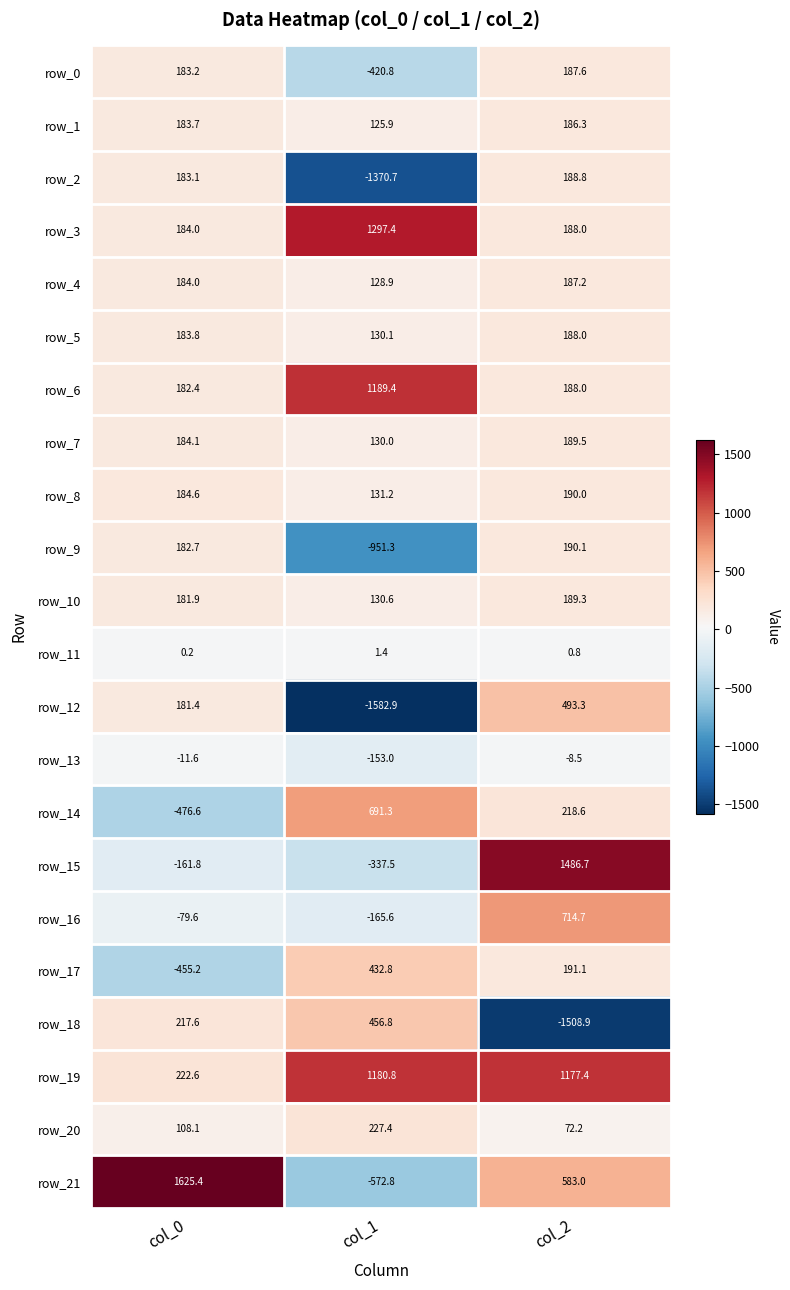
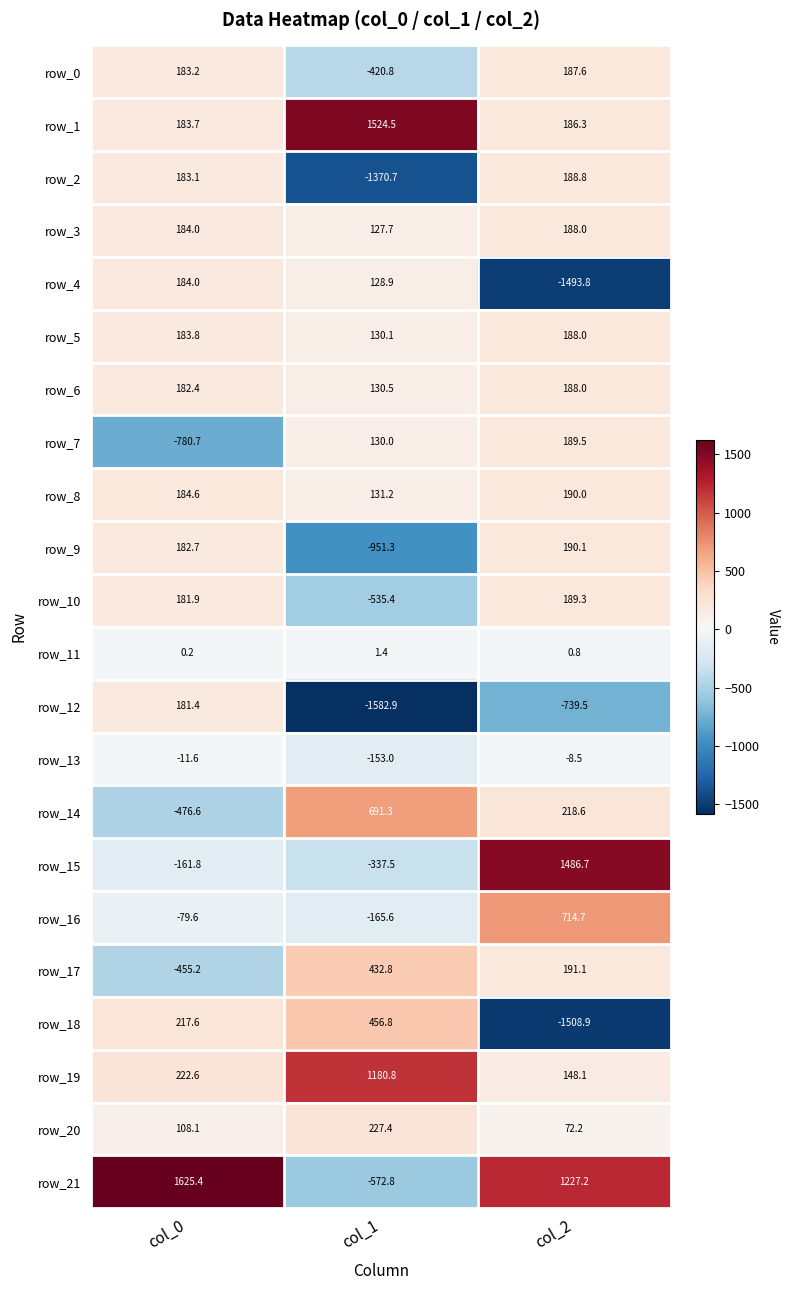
row_1, col_1: 125.9 -> 1524.5
row_3, col_1: 1297.4 -> 127.7
row_4, col_2: 187.2 -> -1493.8
row_6, col_1: 1189.4 -> 130.5
row_7, col_0: 184.1 -> -780.7
row_10, col_1: 130.6 -> -535.4
row_12, col_2: 493.3 -> -739.5
row_19, col_2: 1177.4 -> 148.1
row_21, col_2: 583.0 -> 1227.2
